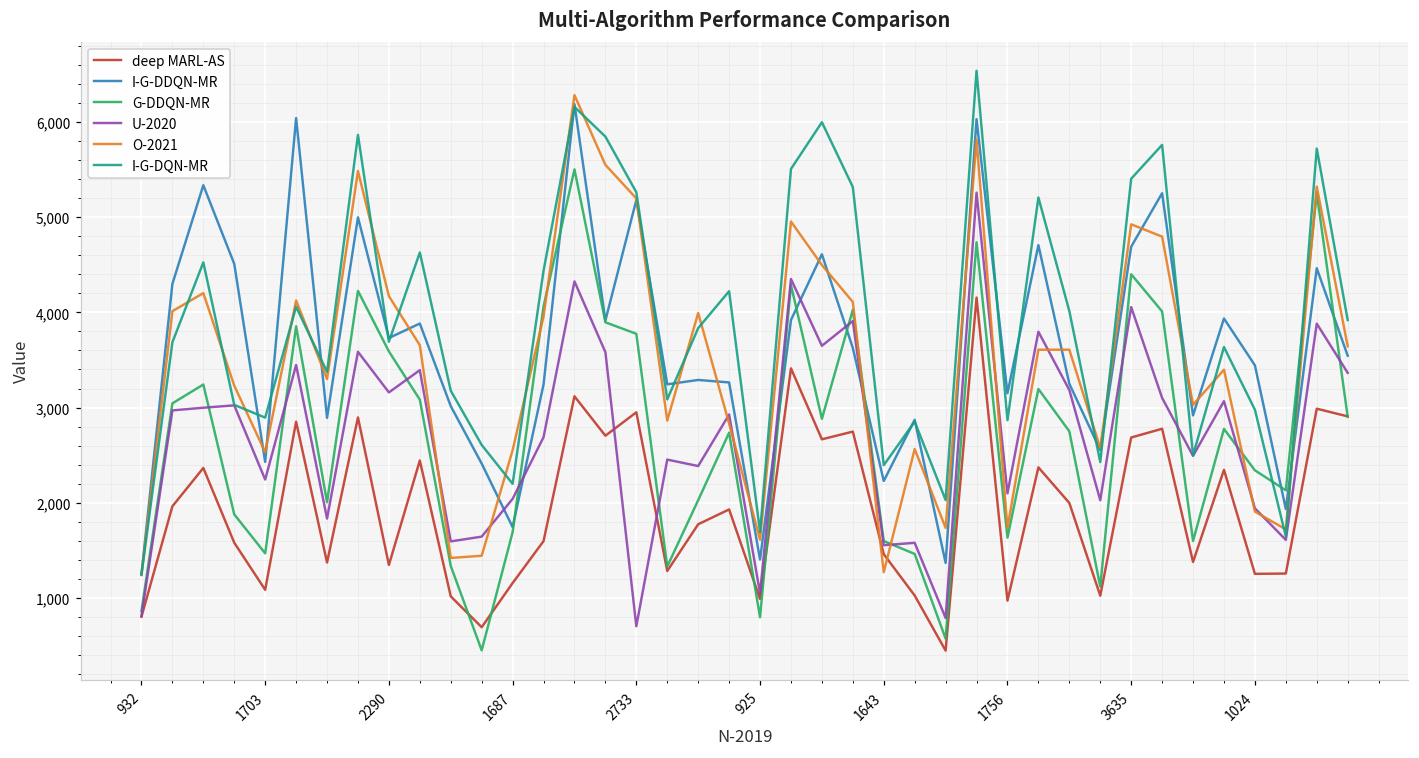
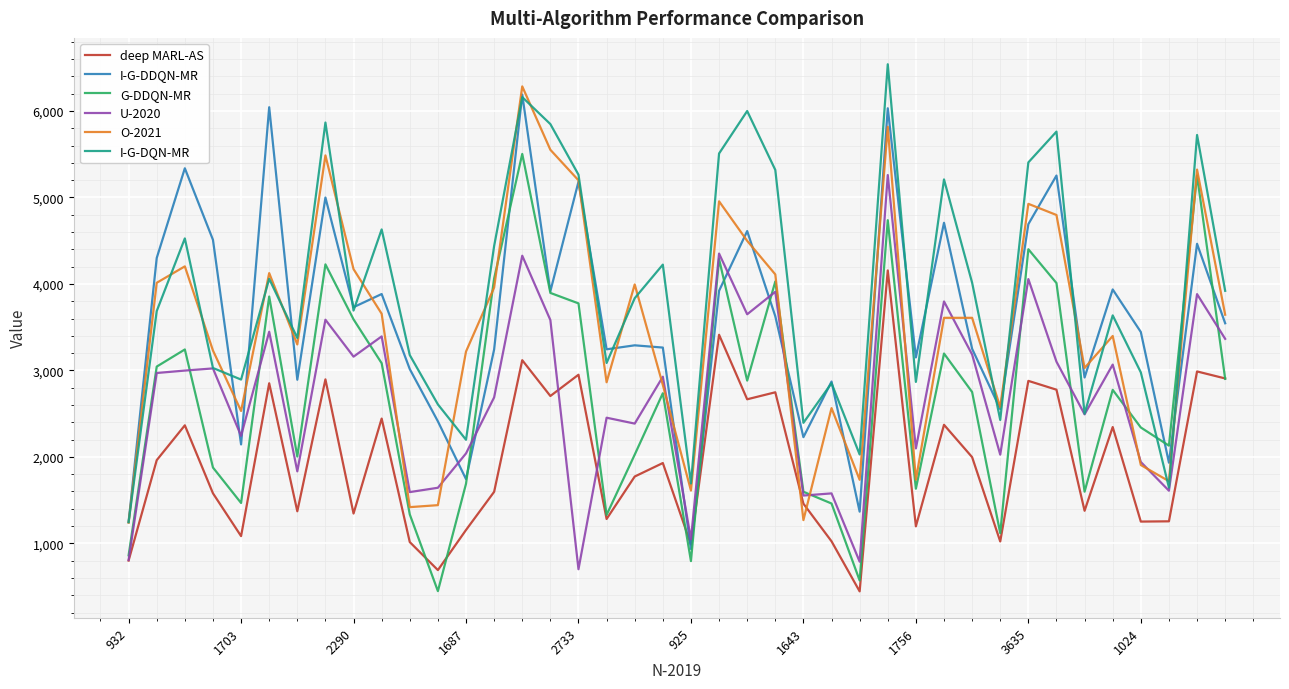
I-G-DDQN-MR, 1703: 2,400 -> 2,100
O-2021, 1687: 2,600 -> 3,200
I-G-DDQN-MR, 925: 1,400 -> 900
deep MARL-AS, 1756: 1,000 -> 1,200
deep MARL-AS, 3635: 2,700 -> 2,900
